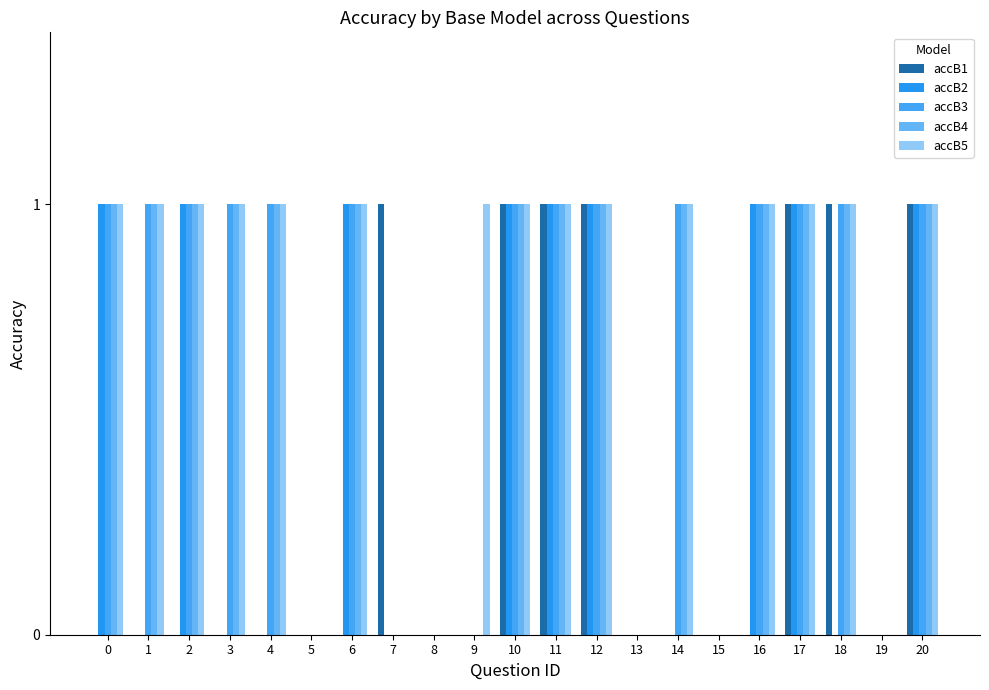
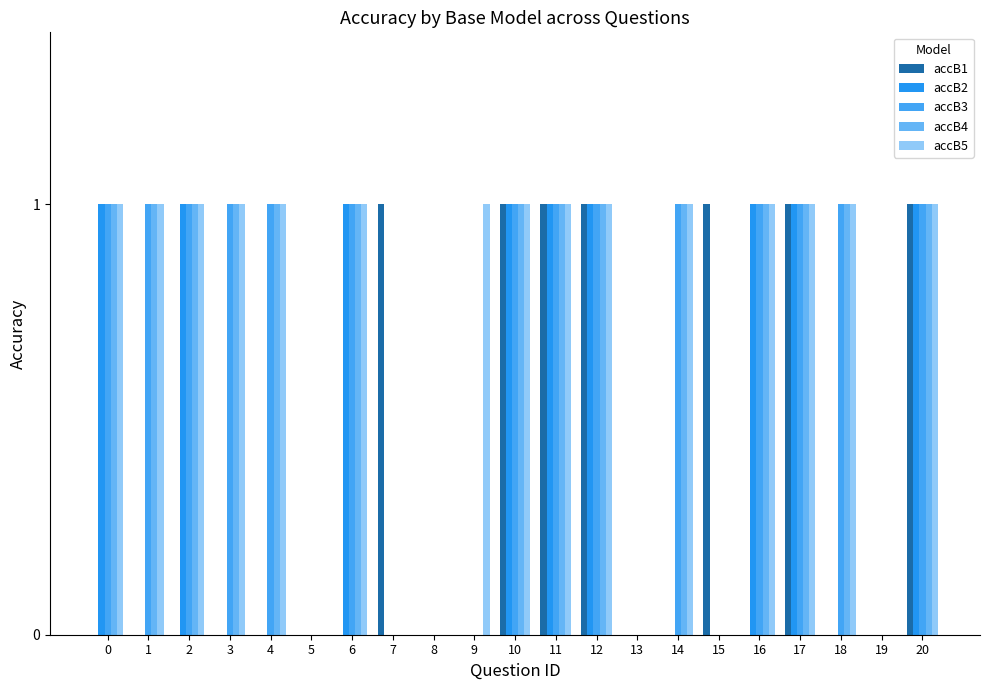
accB1, 15: 0 -> 1
accB1, 18: 1 -> 0
